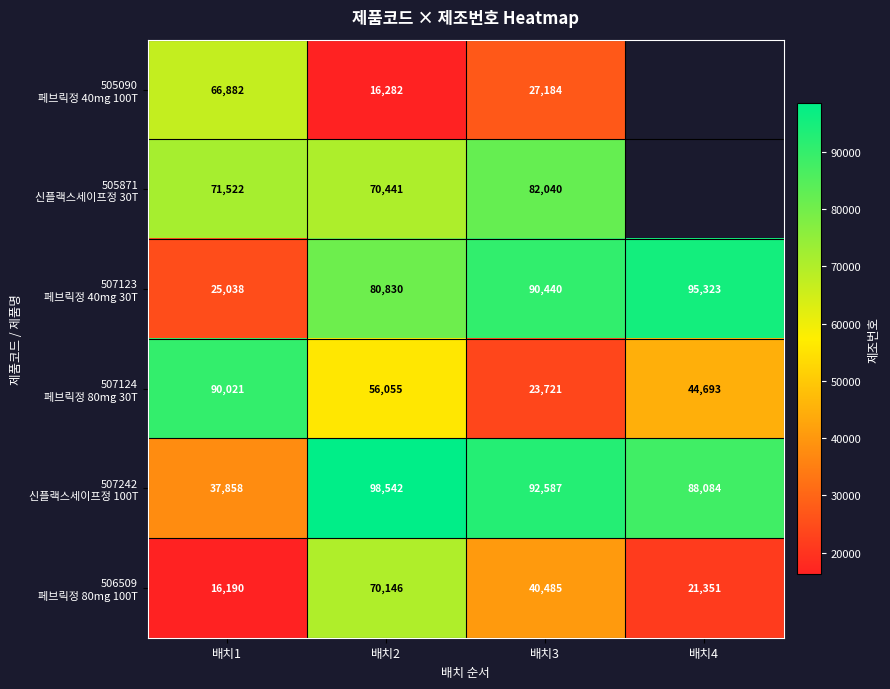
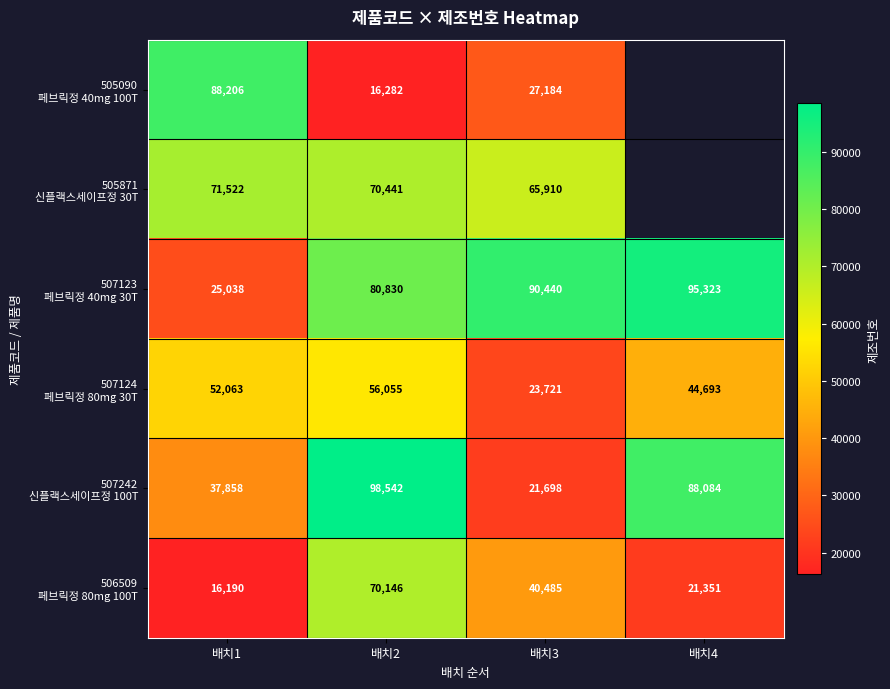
505090 페브릭정 40mg 100T, 배치1: 66,882 -> 88,206
505871 신플랙스세이프정 30T, 배치3: 82,040 -> 65,910
507124 페브릭정 80mg 30T, 배치1: 90,021 -> 52,063
507242 신플랙스세이프정 100T, 배치3: 92,587 -> 21,698
